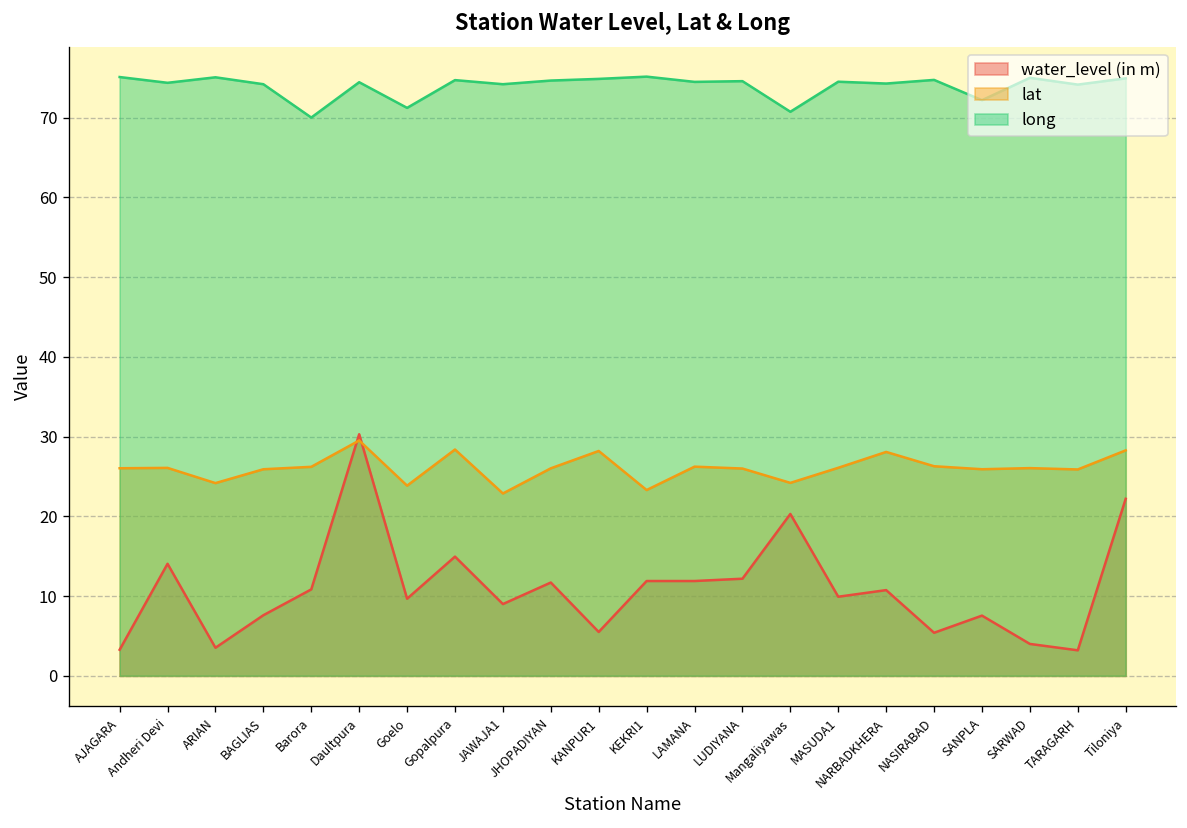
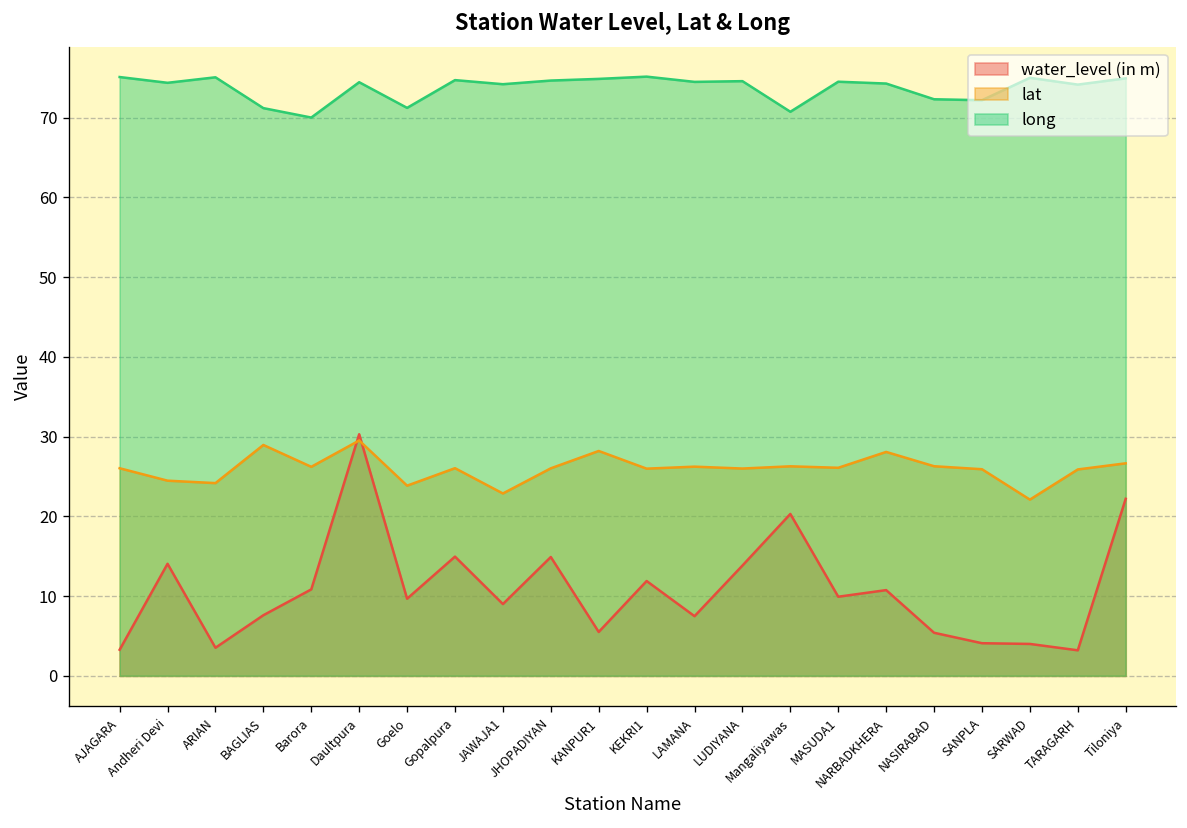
lat, Andheri Devi: 26 -> 24
lat, BAGLIAS: 26 -> 29
long, BAGLIAS: 74 -> 71
lat, Gopalpura: 28 -> 26
water_level (in m), JHOPADIYAN: 12 -> 15
lat, KEKRI1: 23 -> 26
water_level (in m), LAMANA: 12 -> 7
water_level (in m), LUDIYANA: 12 -> 14
lat, Mangaliyawas: 24 -> 26
long, NASIRABAD: 75 -> 72
water_level (in m), SANPLA: 8 -> 4
lat, SARWAD: 26 -> 22
lat, Tiloniya: 28 -> 27
